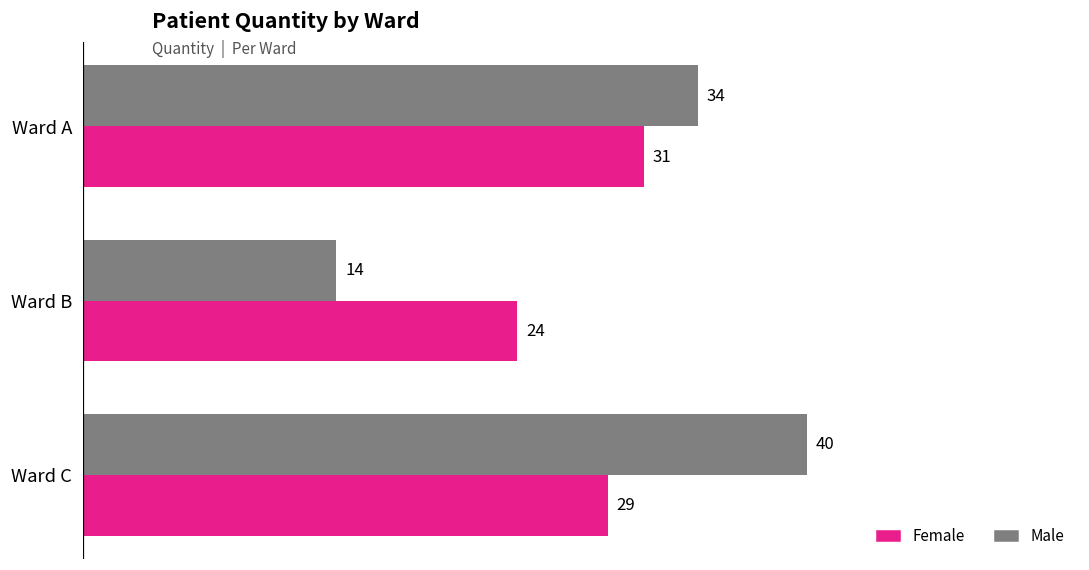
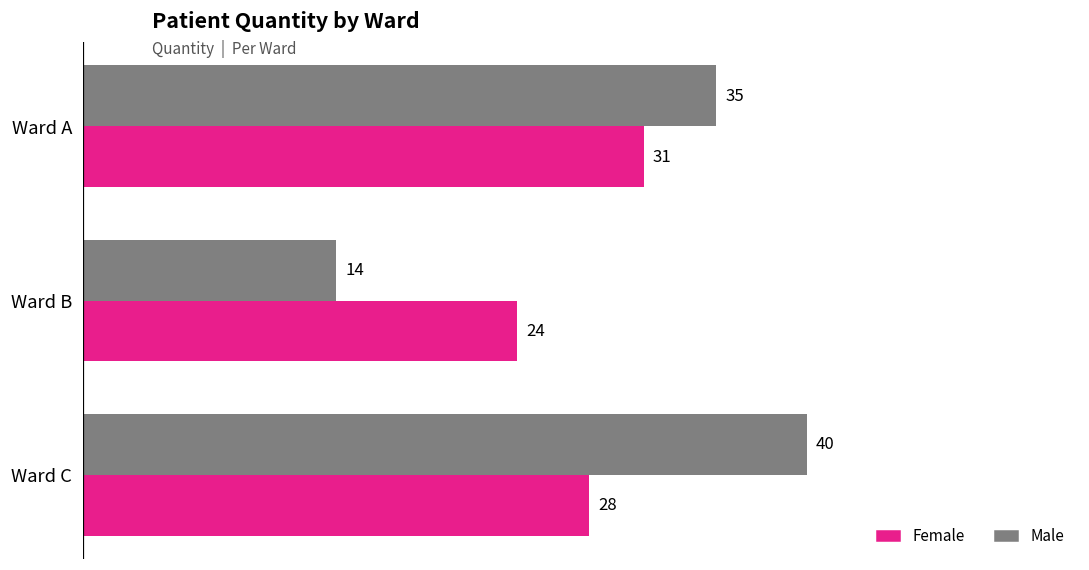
Male, Ward A: 34 -> 35
Female, Ward C: 29 -> 28
